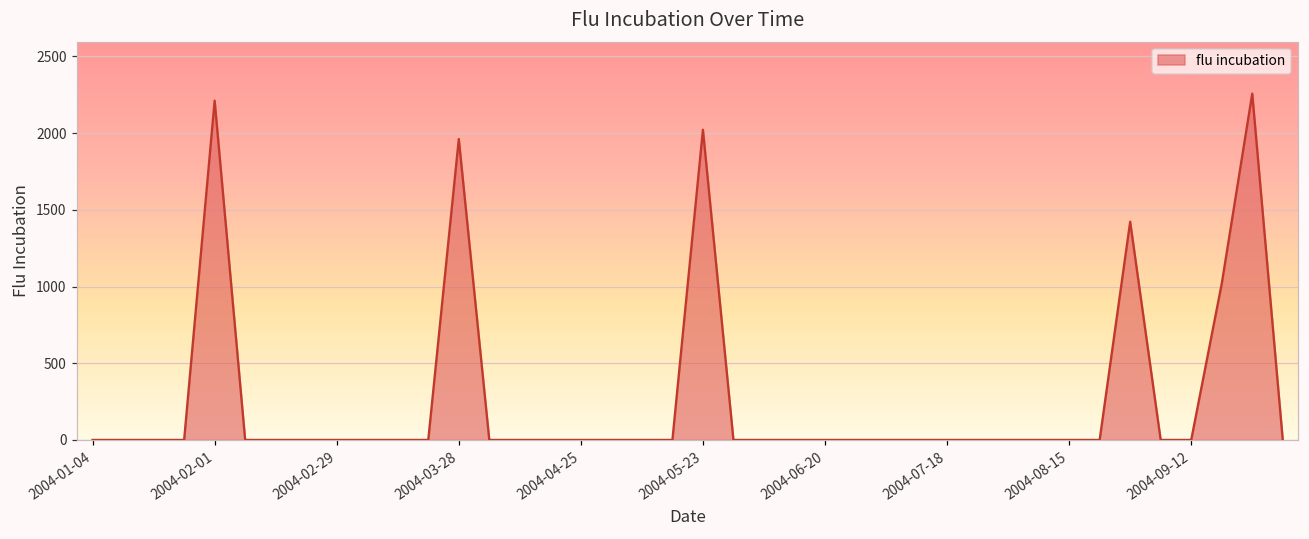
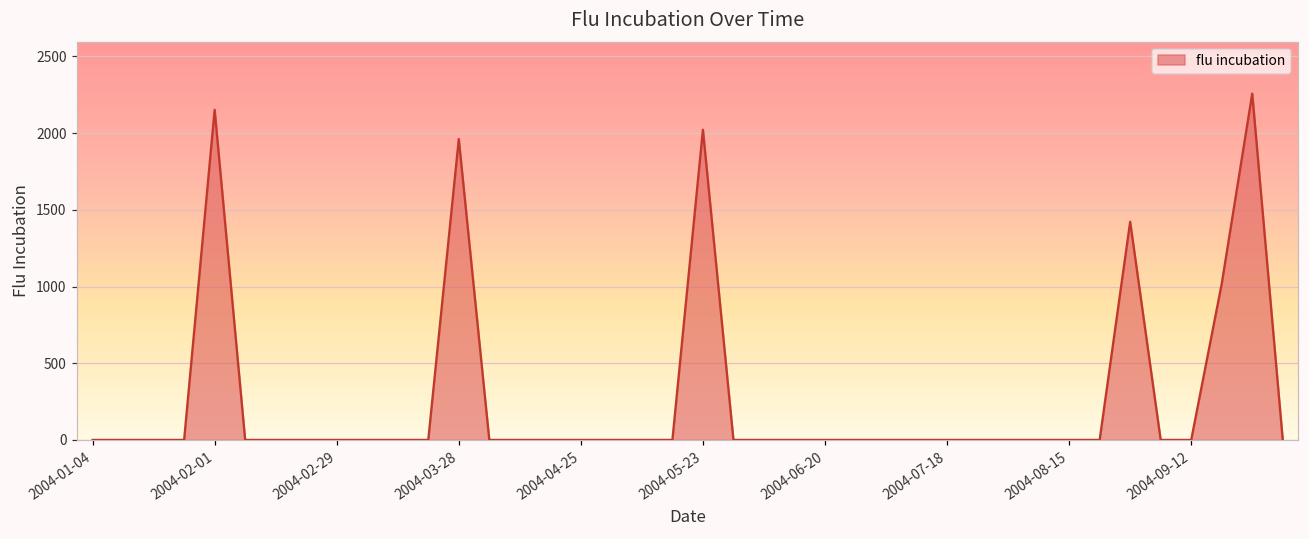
2004-02-01: 2210 -> 2150
